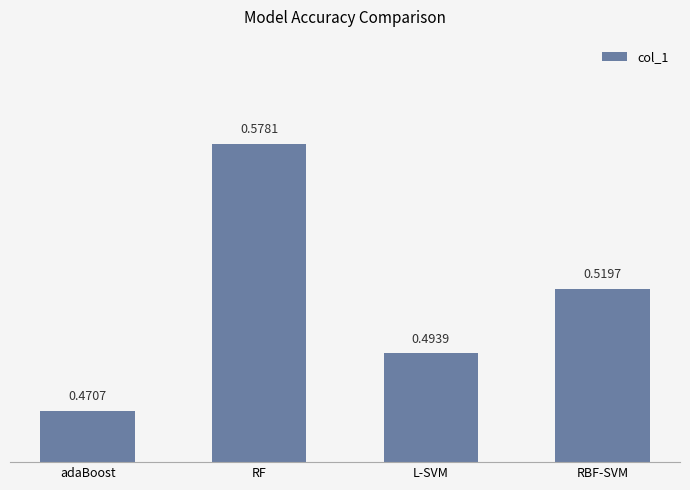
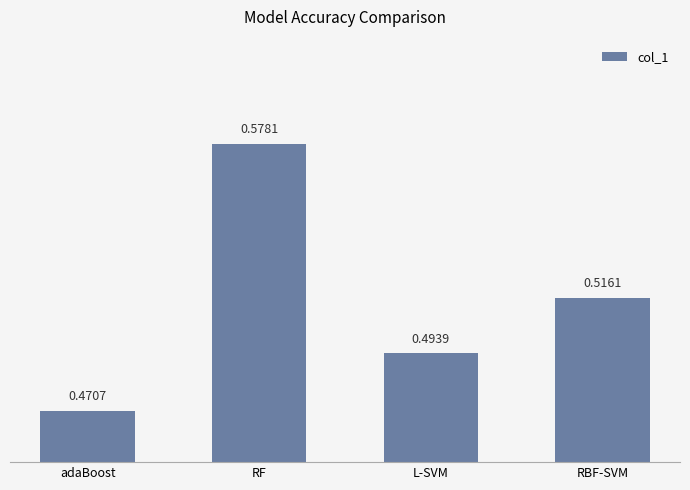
RBF-SVM: 0.5197 -> 0.5161
